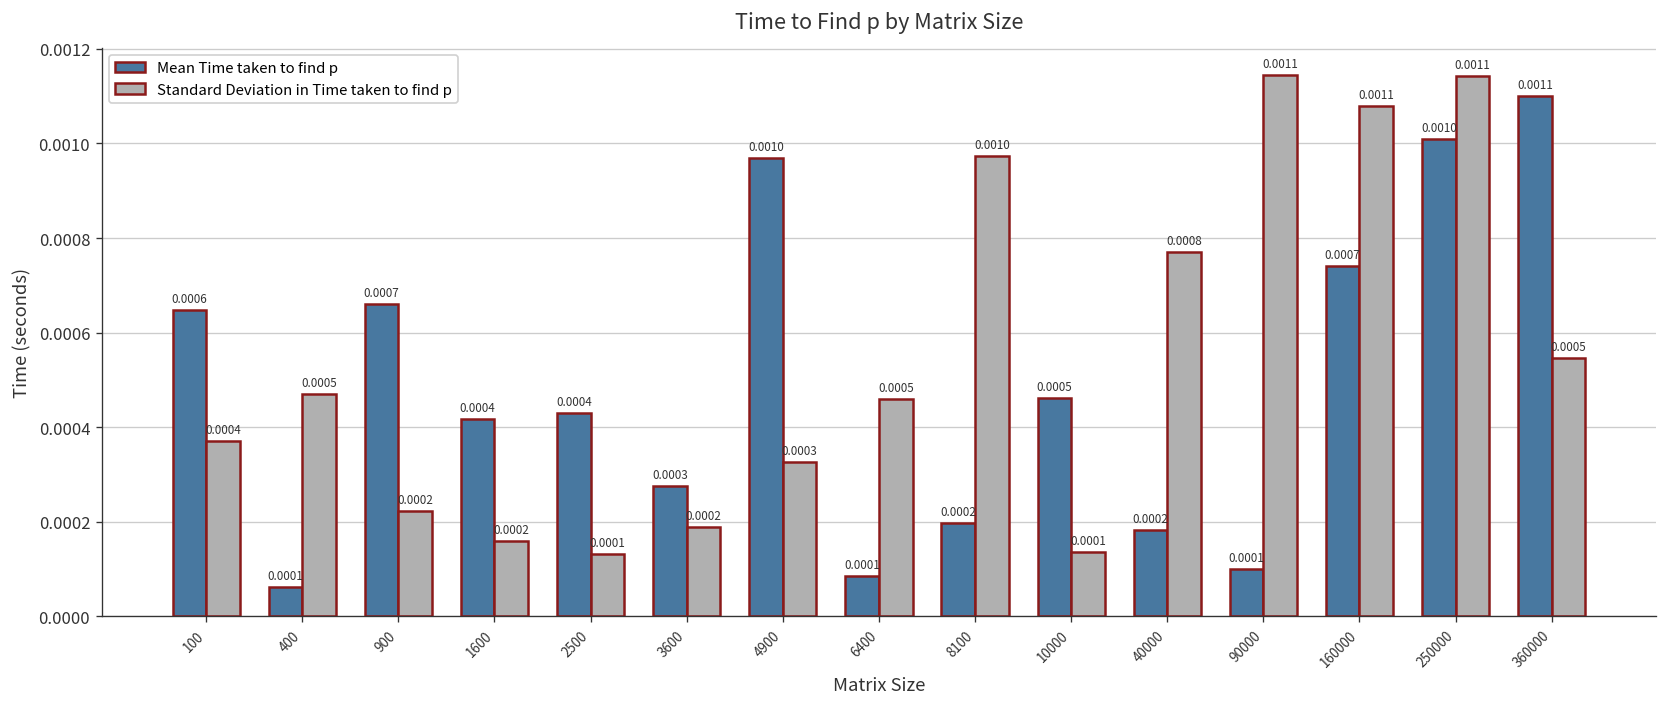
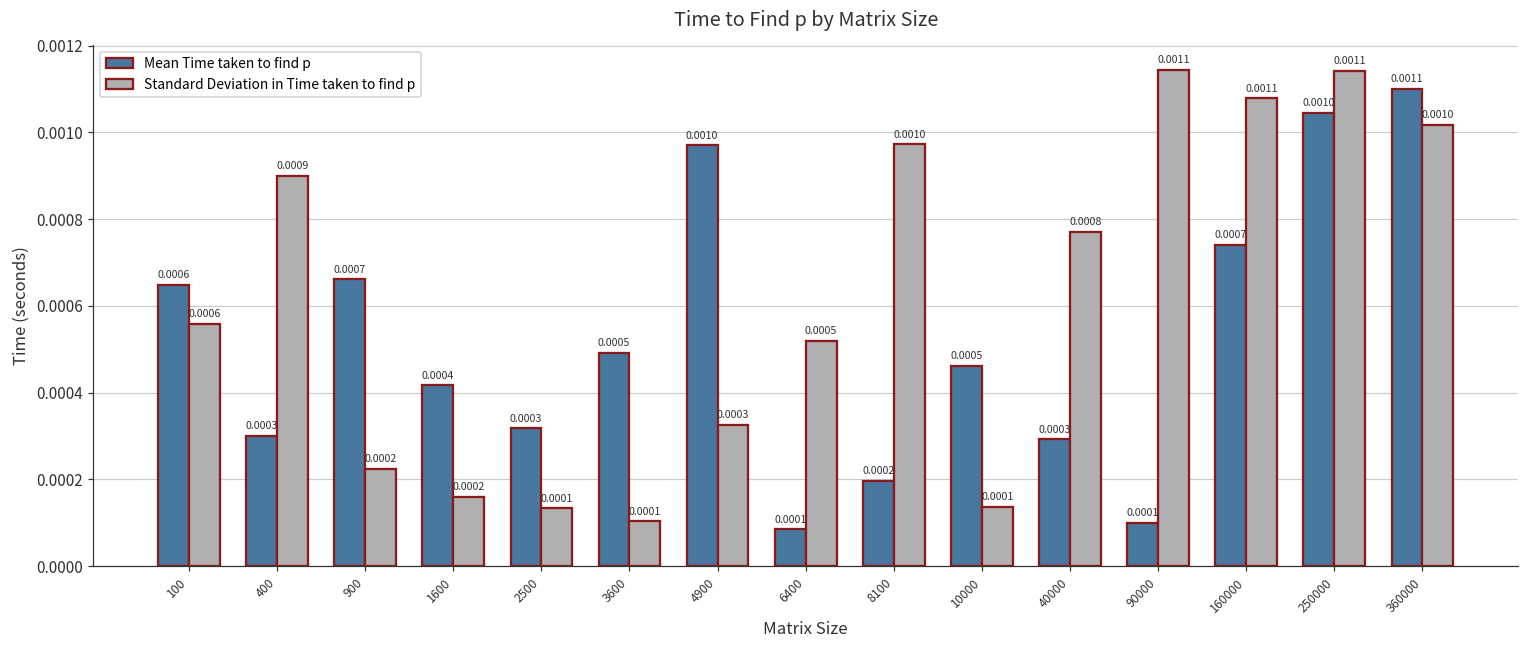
Standard Deviation in Time taken to find p, 100: 0.0004 -> 0.0006
Mean Time taken to find p, 400: 0.0001 -> 0.0003
Standard Deviation in Time taken to find p, 400: 0.0005 -> 0.0009
Mean Time taken to find p, 2500: 0.0004 -> 0.0003
Mean Time taken to find p, 3600: 0.0003 -> 0.0005
Standard Deviation in Time taken to find p, 3600: 0.0002 -> 0.0001
Standard Deviation in Time taken to find p, 6400: 0.00046 -> 0.00052
Mean Time taken to find p, 40000: 0.0002 -> 0.0003
Mean Time taken to find p, 250000: 0.00101 -> 0.00105
Standard Deviation in Time taken to find p, 360000: 0.0005 -> 0.0010
